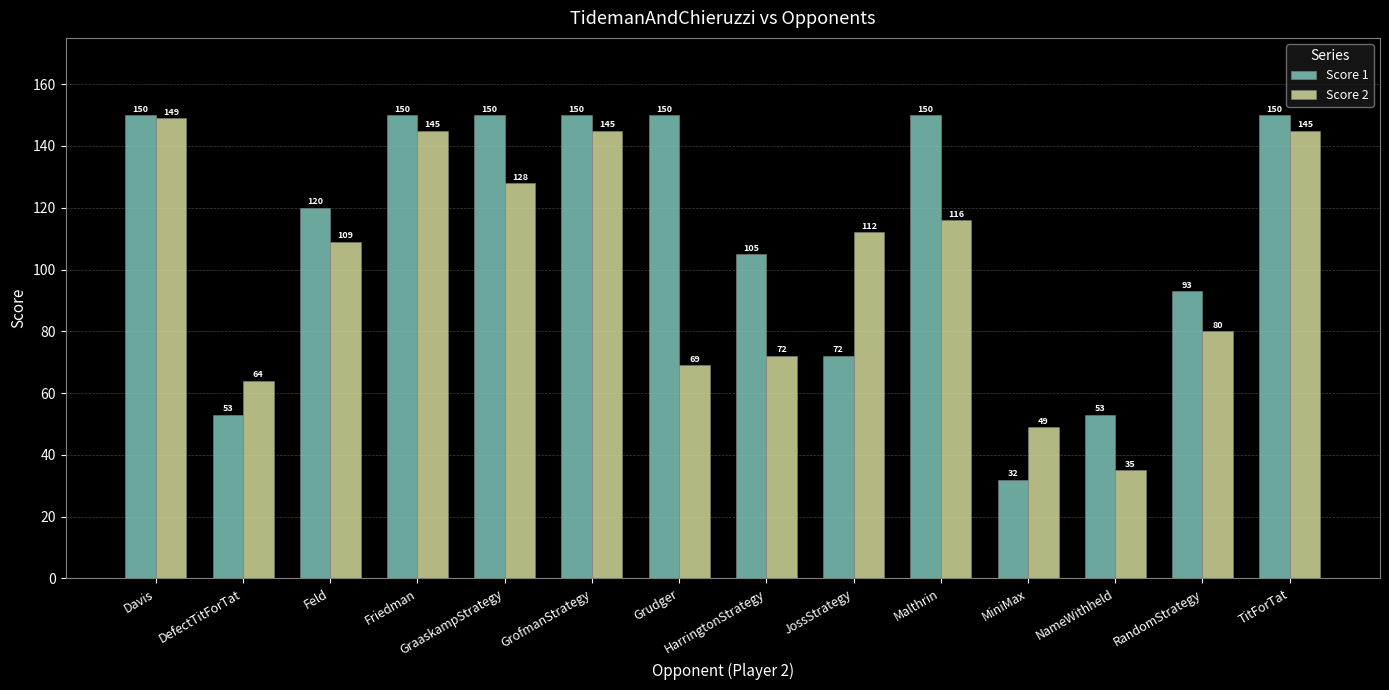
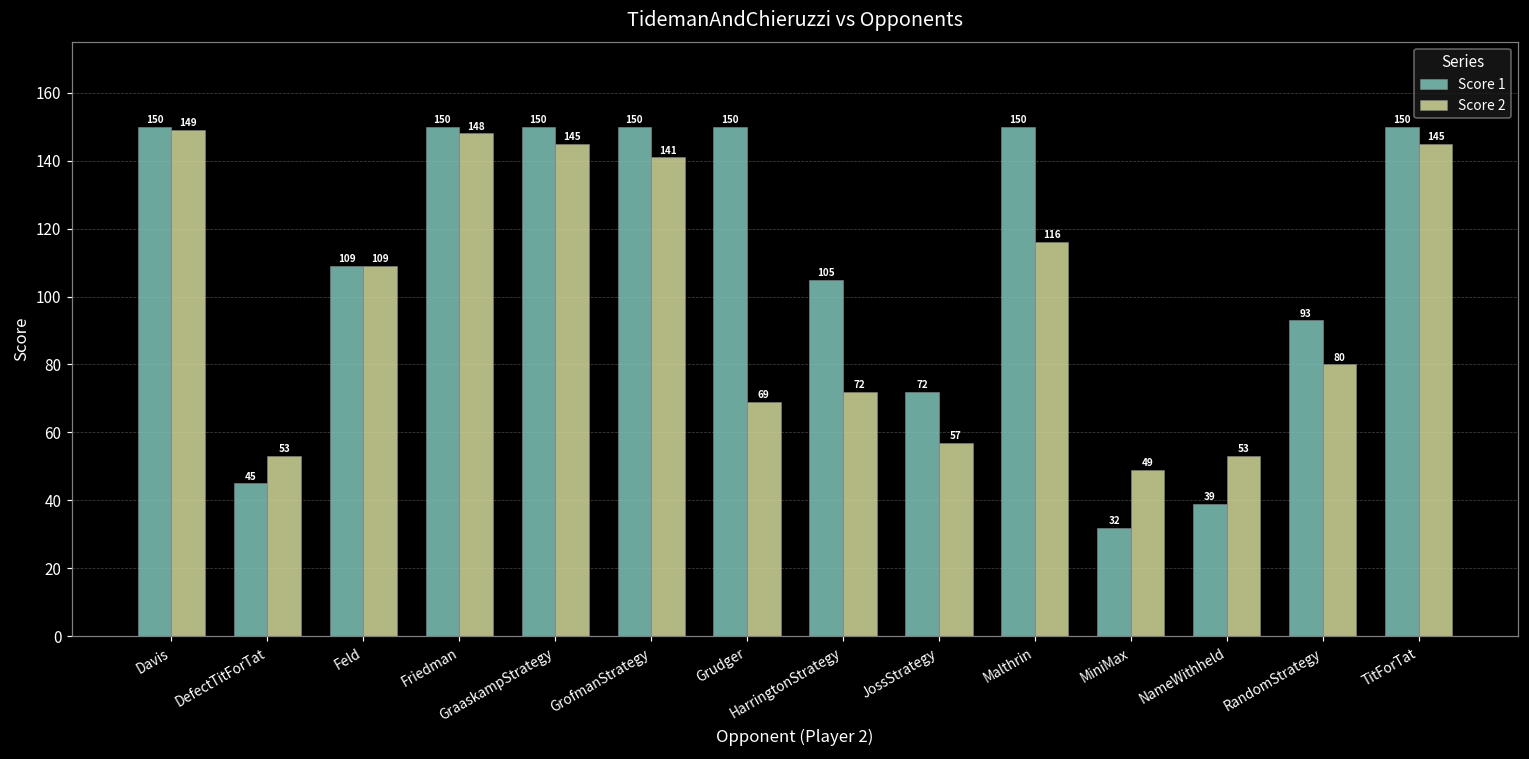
Score 1, DefectTitForTat: 53 -> 45
Score 2, DefectTitForTat: 64 -> 53
Score 1, Feld: 120 -> 109
Score 2, Friedman: 145 -> 148
Score 2, GraaskampStrategy: 128 -> 145
Score 2, GrofmanStrategy: 145 -> 141
Score 2, JossStrategy: 112 -> 57
Score 1, NameWithheld: 53 -> 39
Score 2, NameWithheld: 35 -> 53
